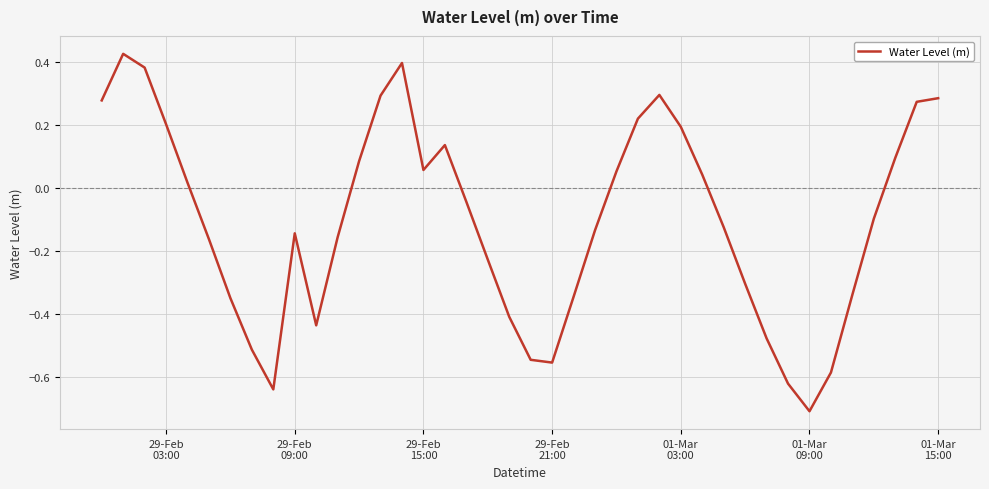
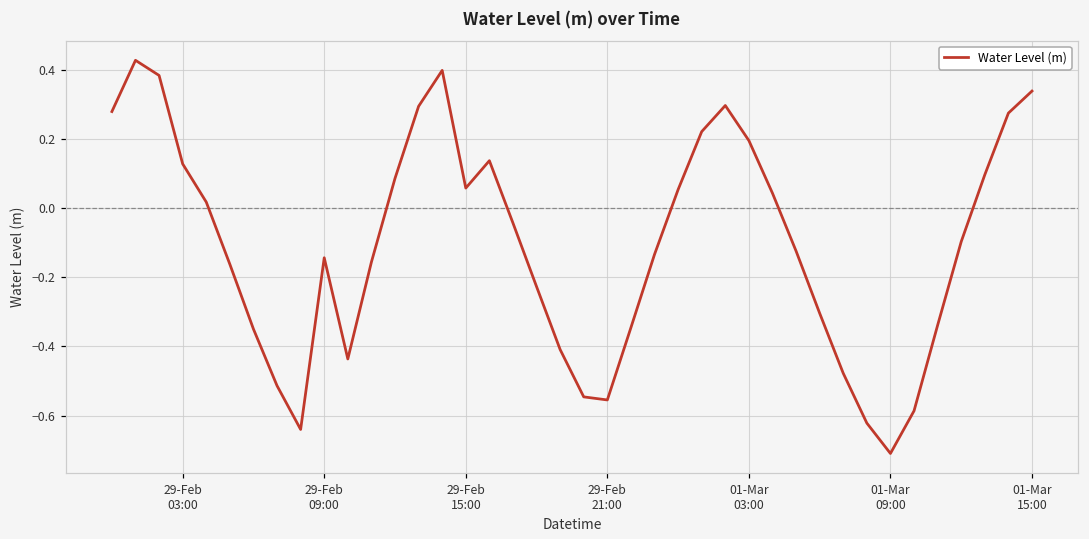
29-Feb 03:00: 0.20 -> 0.13
01-Mar 15:00: 0.29 -> 0.34
